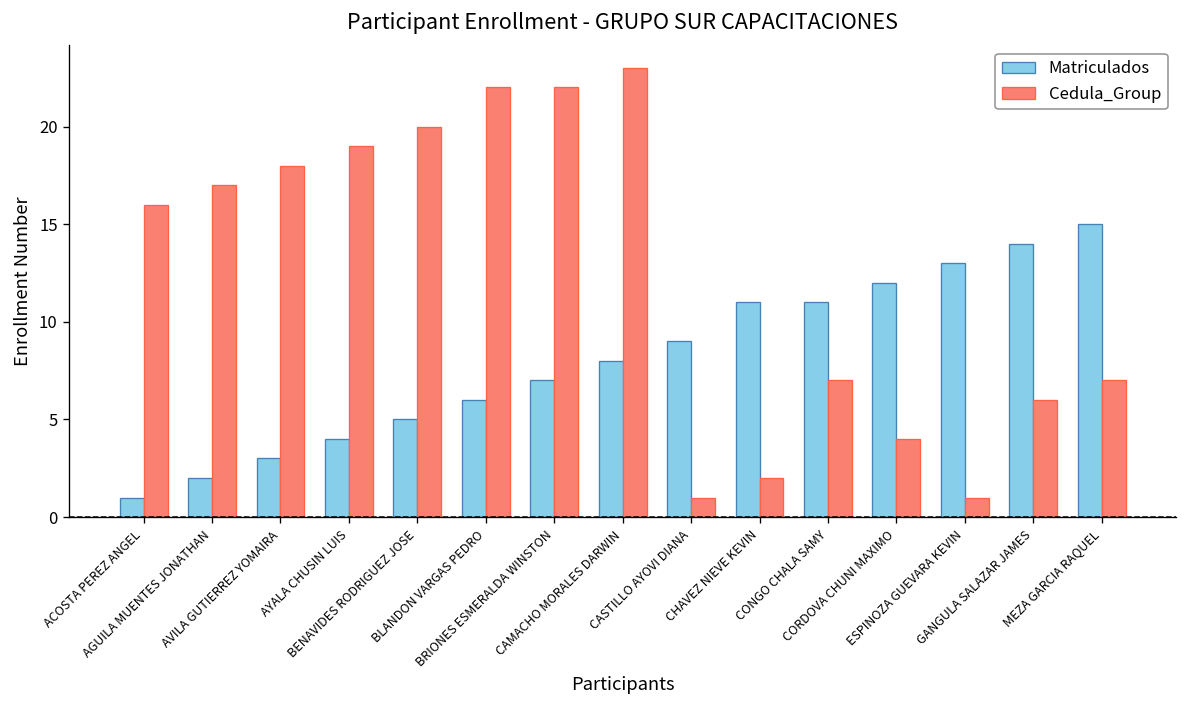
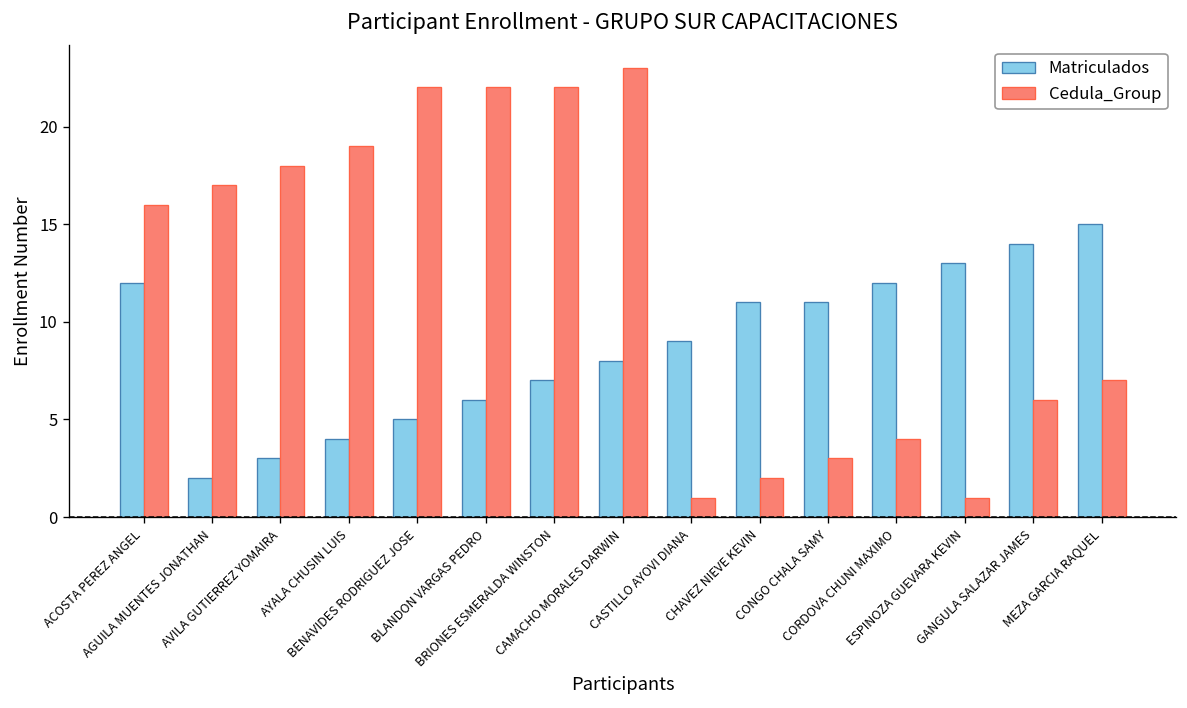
Matriculados, ACOSTA PEREZ ANGEL: 1 -> 12
Cedula_Group, BENAVIDES RODRIGUEZ JOSE: 20 -> 22
Cedula_Group, CONGO CHALA SAMY: 7 -> 3
